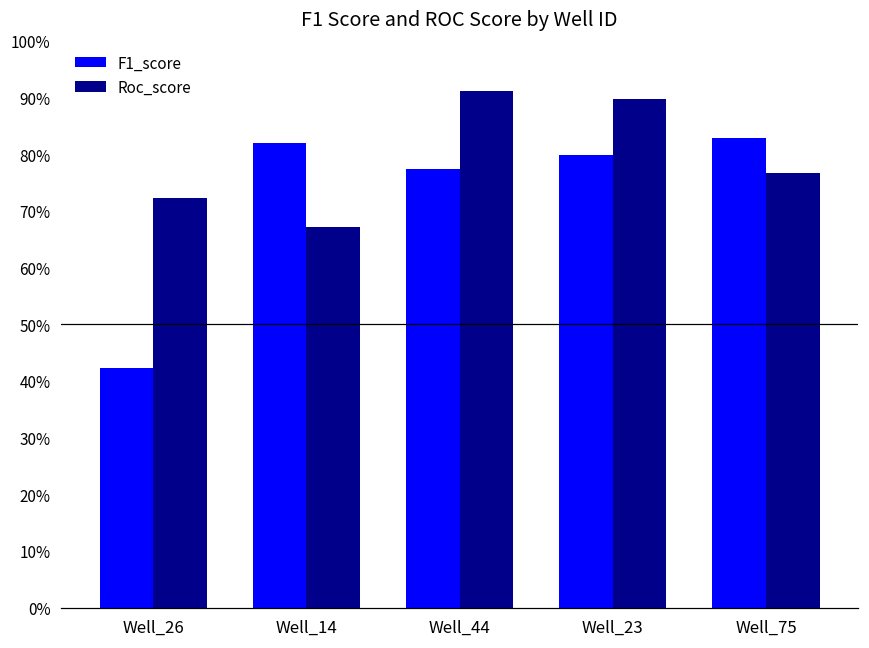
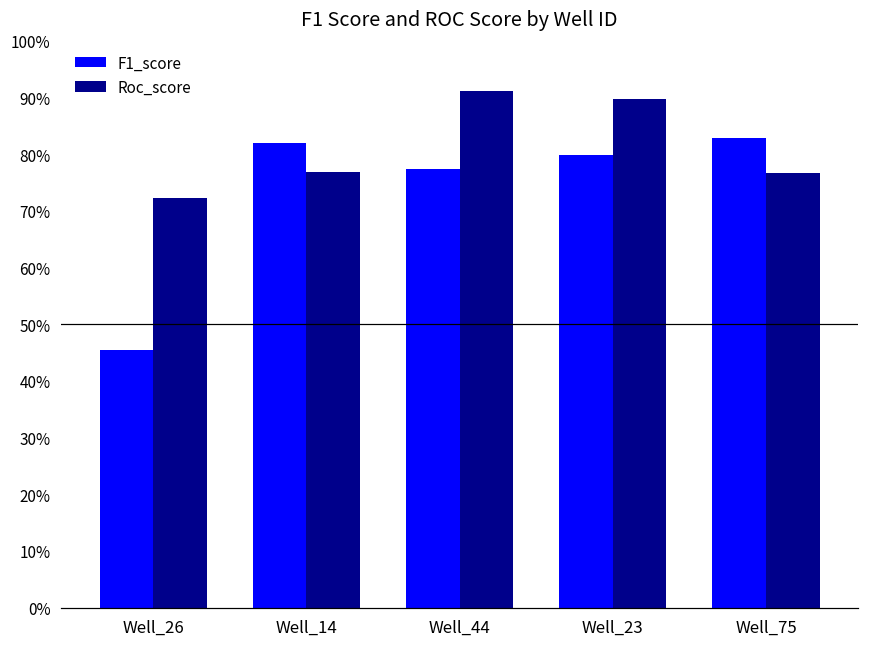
F1_score, Well_26: 42% -> 45%
Roc_score, Well_14: 67% -> 77%
